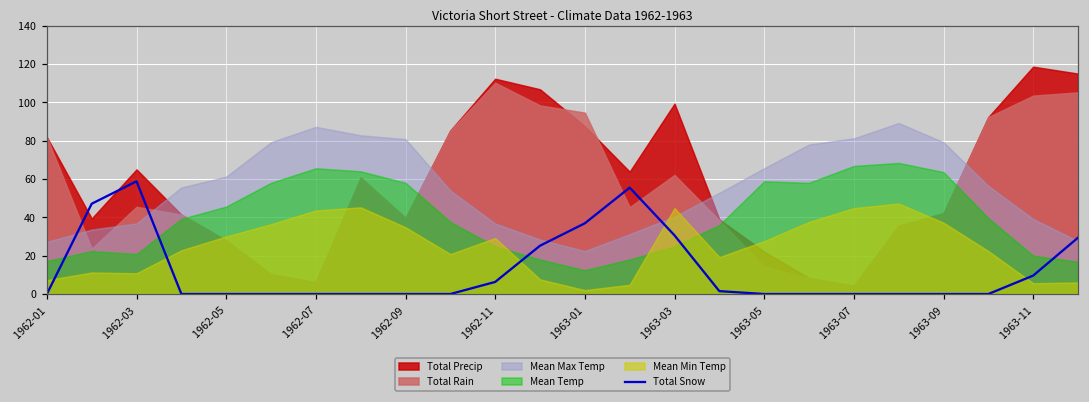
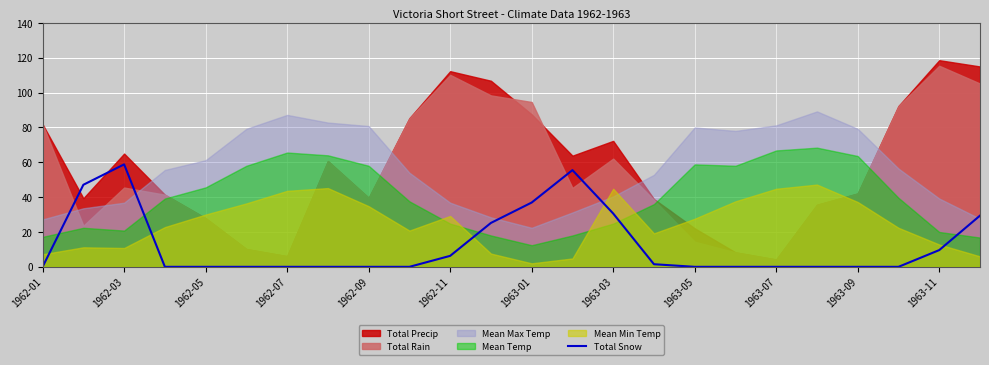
Total Precip, 1963-03: 99 -> 72
Mean Max Temp, 1963-05: 66 -> 80
Total Rain, 1963-11: 104 -> 115
Mean Min Temp, 1963-11: 6 -> 13
